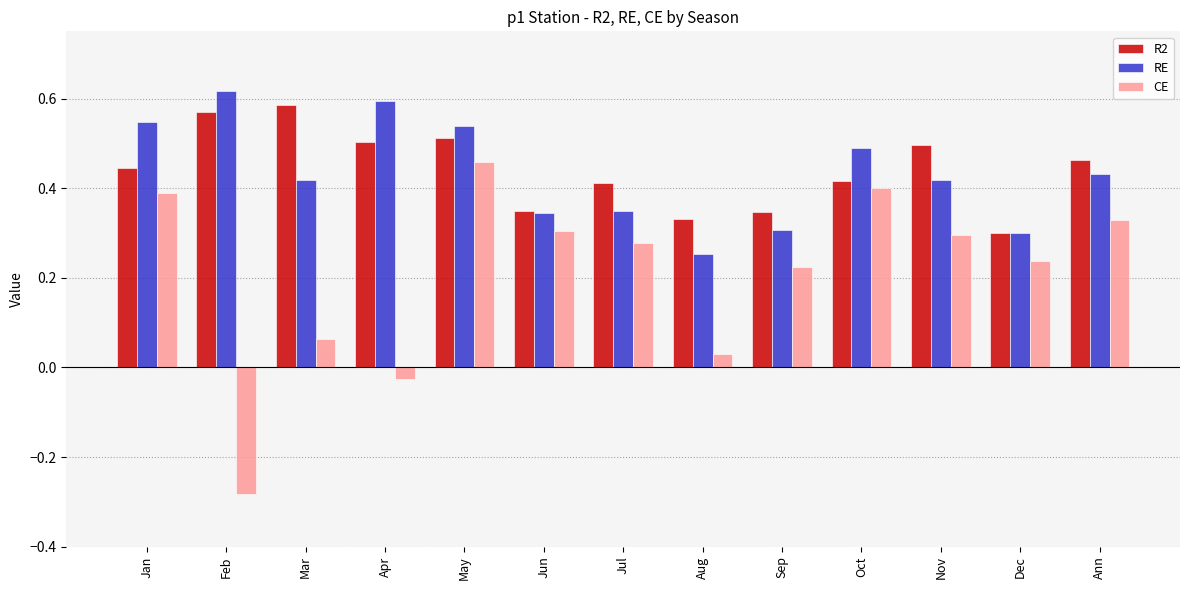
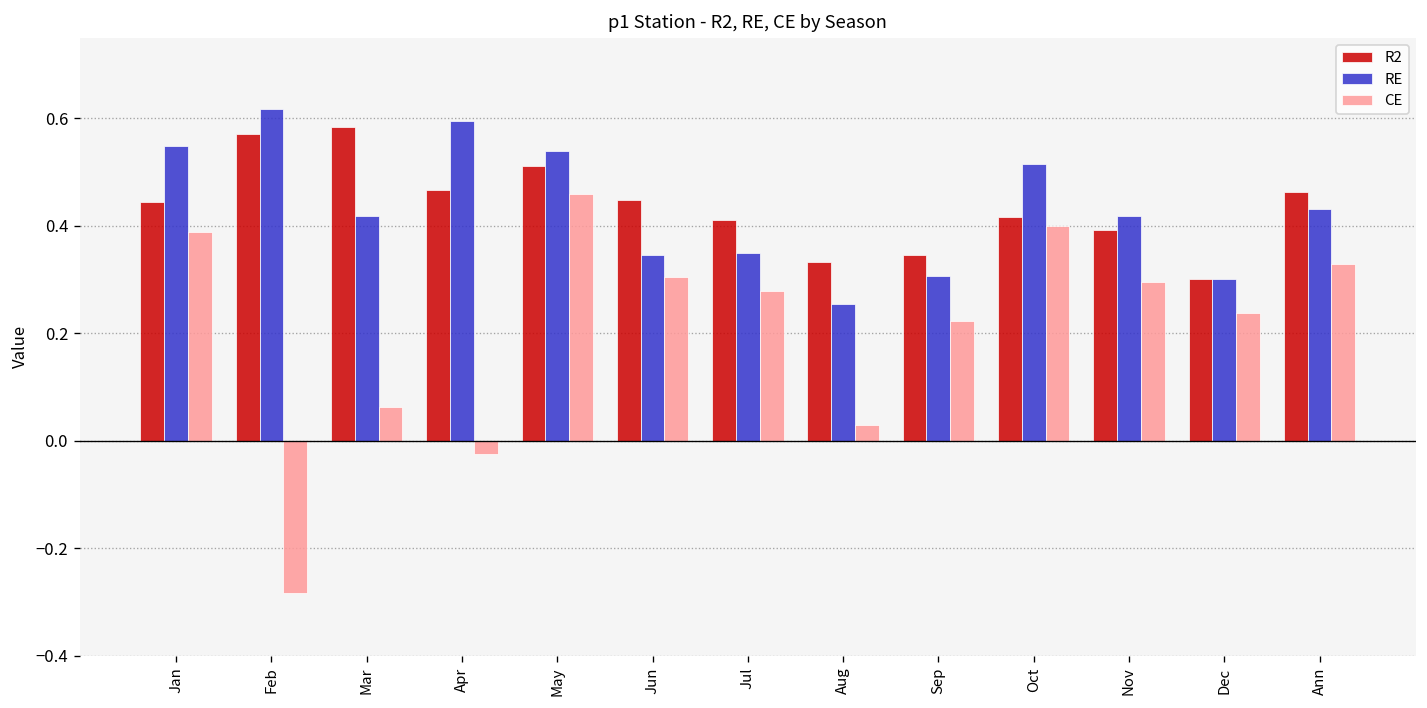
R2, Apr: 0.50 -> 0.47
R2, Jun: 0.35 -> 0.45
RE, Oct: 0.49 -> 0.52
R2, Nov: 0.50 -> 0.39
